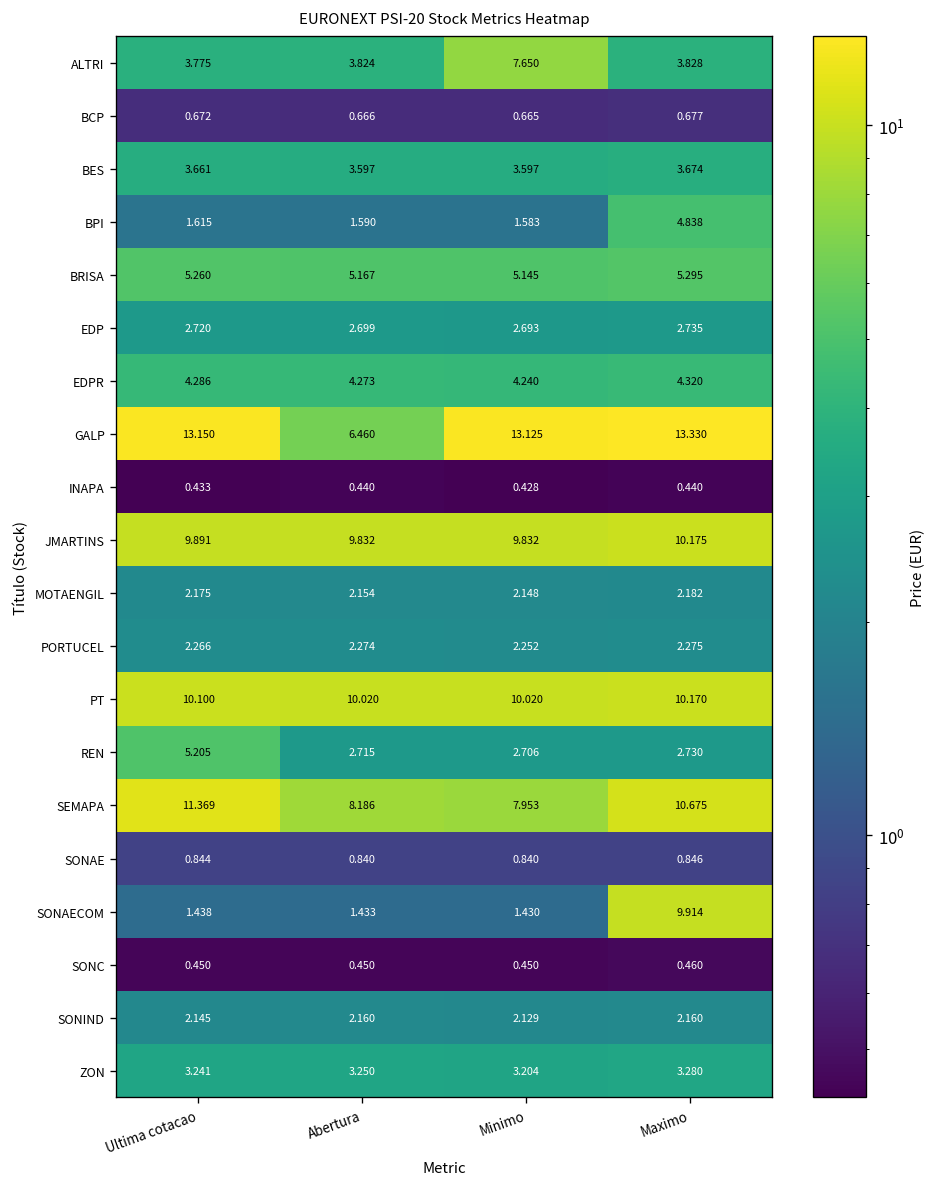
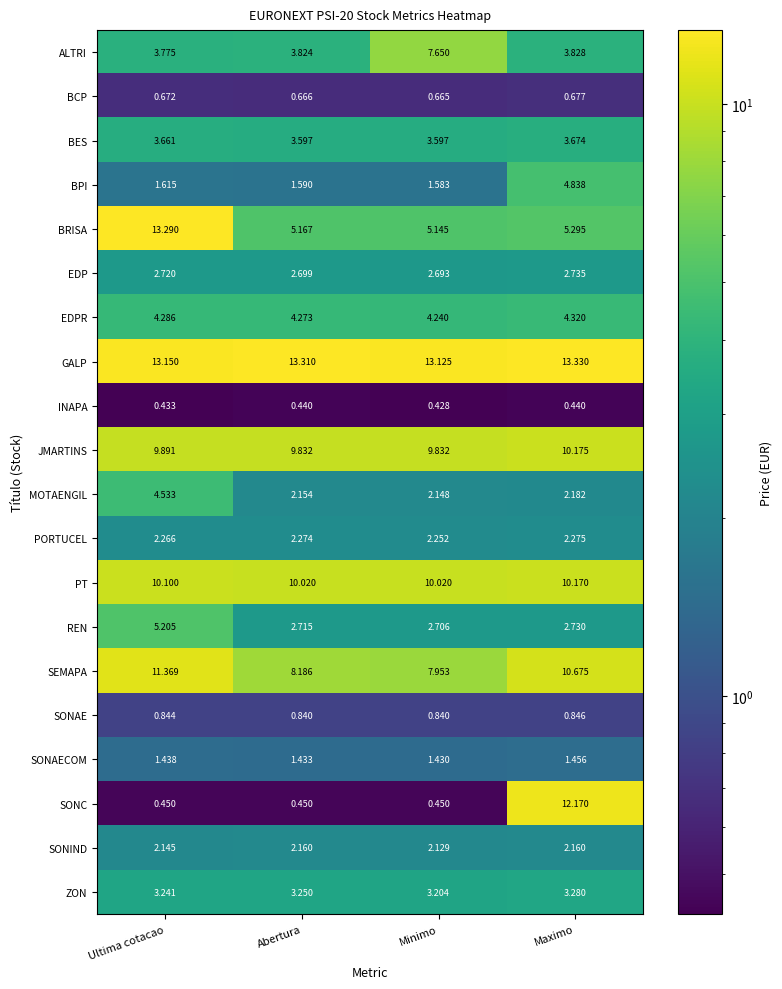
BRISA, Ultima cotacao: 5.260 -> 13.290
GALP, Abertura: 6.460 -> 13.310
MOTAENGIL, Ultima cotacao: 2.175 -> 4.533
SONAECOM, Maximo: 9.914 -> 1.456
SONC, Maximo: 0.460 -> 12.170
